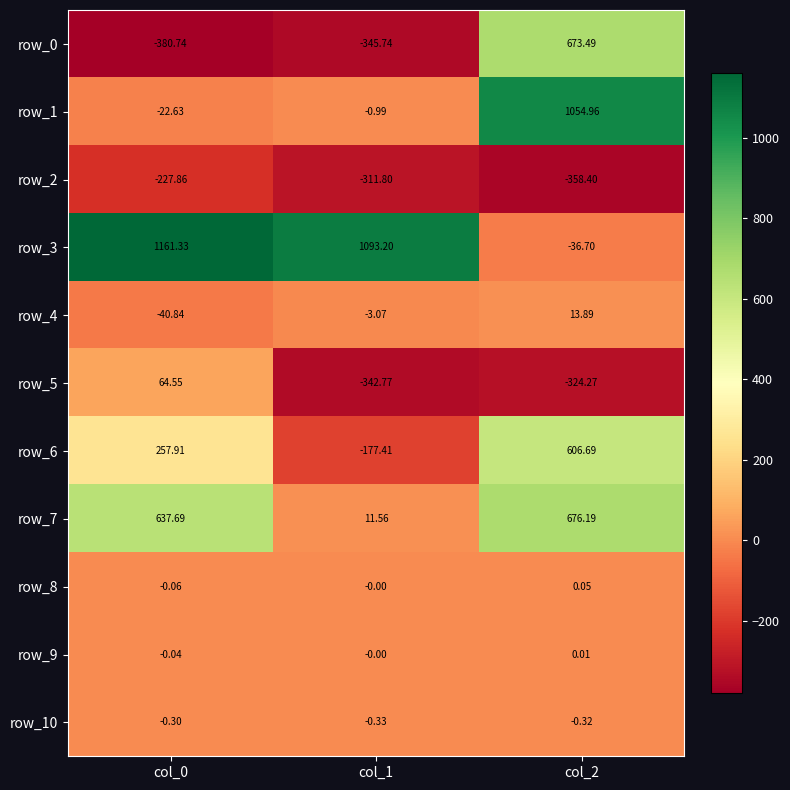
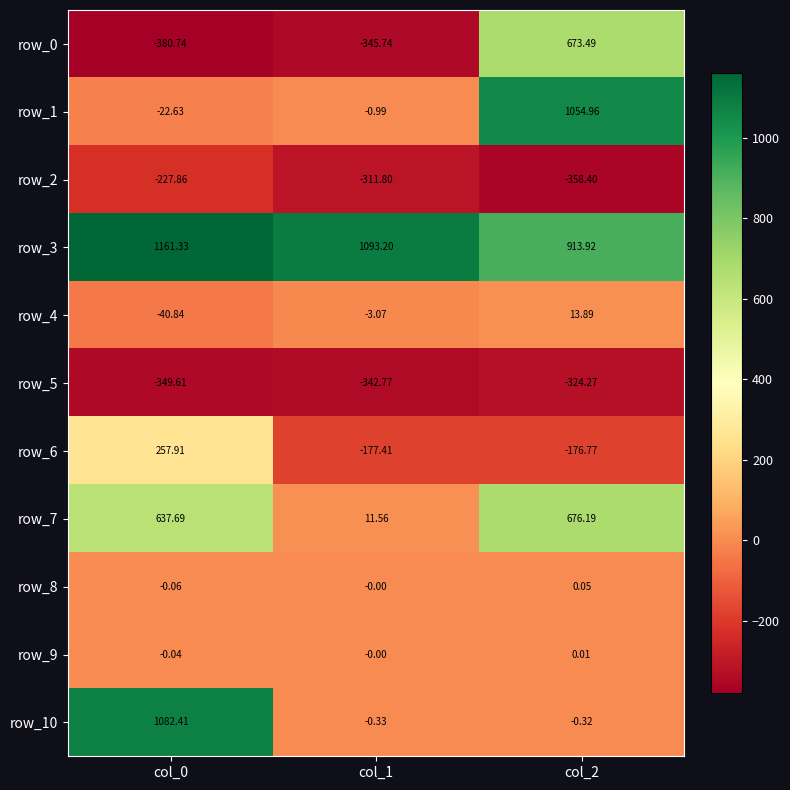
row_3, col_2: -36.70 -> 913.92
row_5, col_0: 64.55 -> -349.61
row_6, col_2: 606.69 -> -176.77
row_10, col_0: -0.30 -> 1082.41
